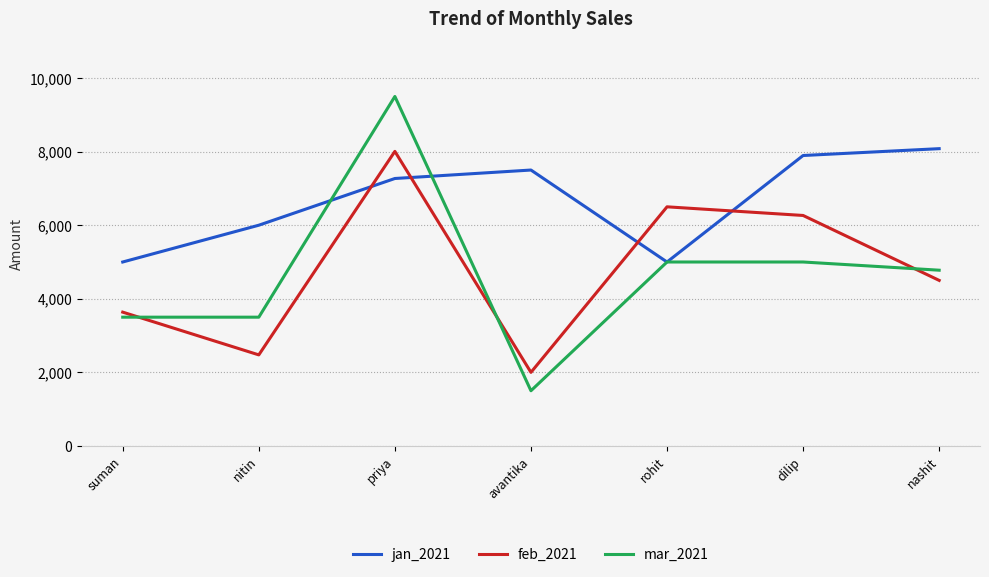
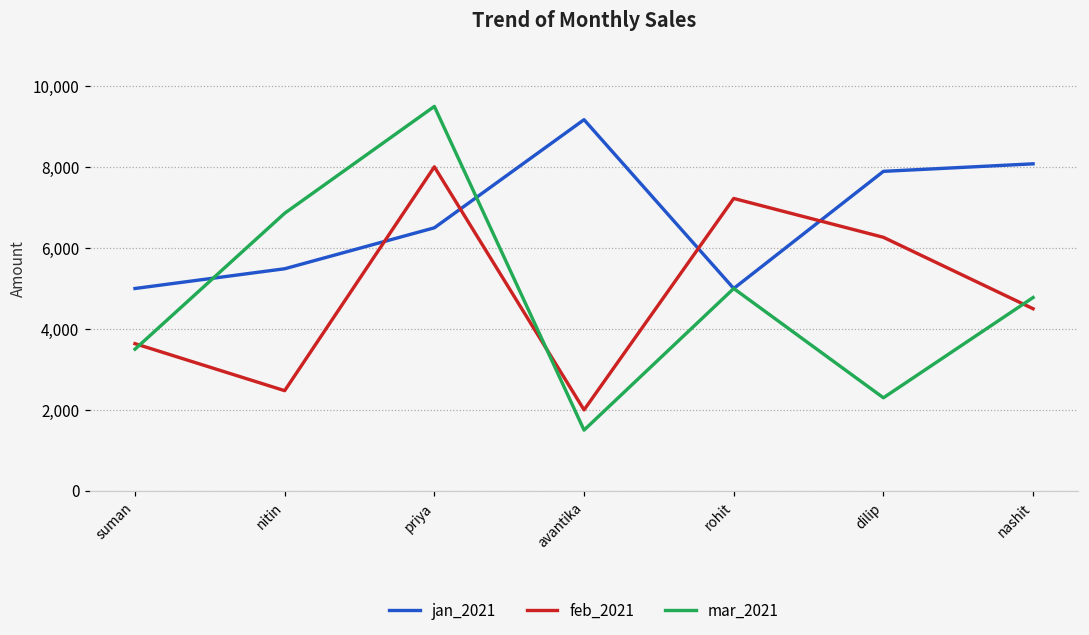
jan_2021, nitin: 6,000 -> 5,500
mar_2021, nitin: 3,500 -> 6,900
jan_2021, priya: 7,300 -> 6,500
jan_2021, avantika: 7,500 -> 9,200
feb_2021, rohit: 6,500 -> 7,200
mar_2021, dilip: 5,000 -> 2,300
